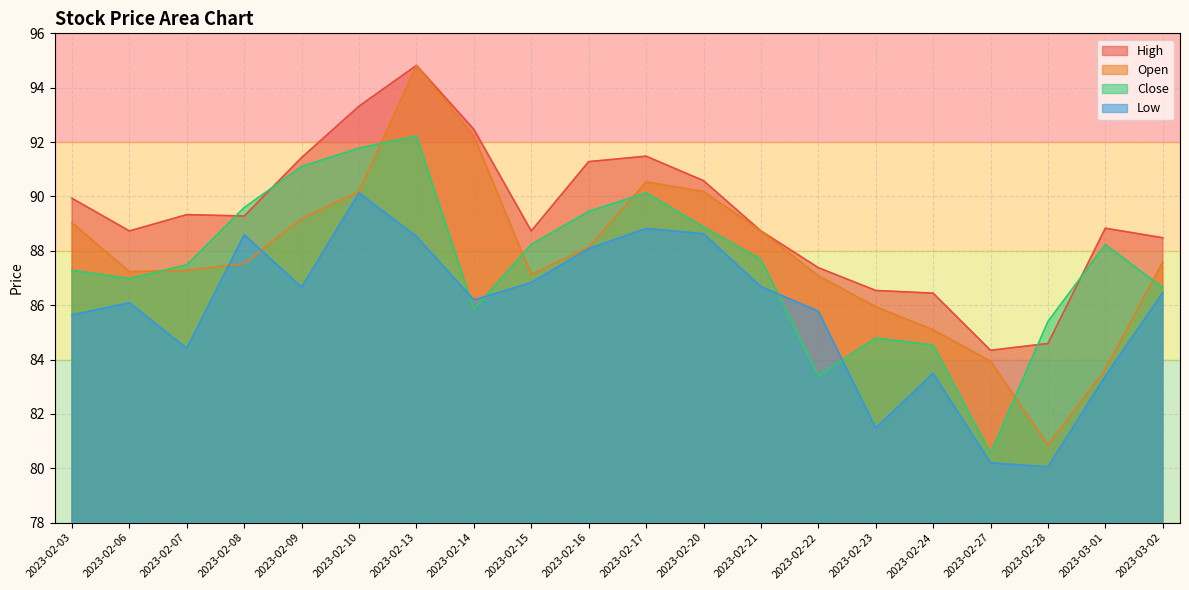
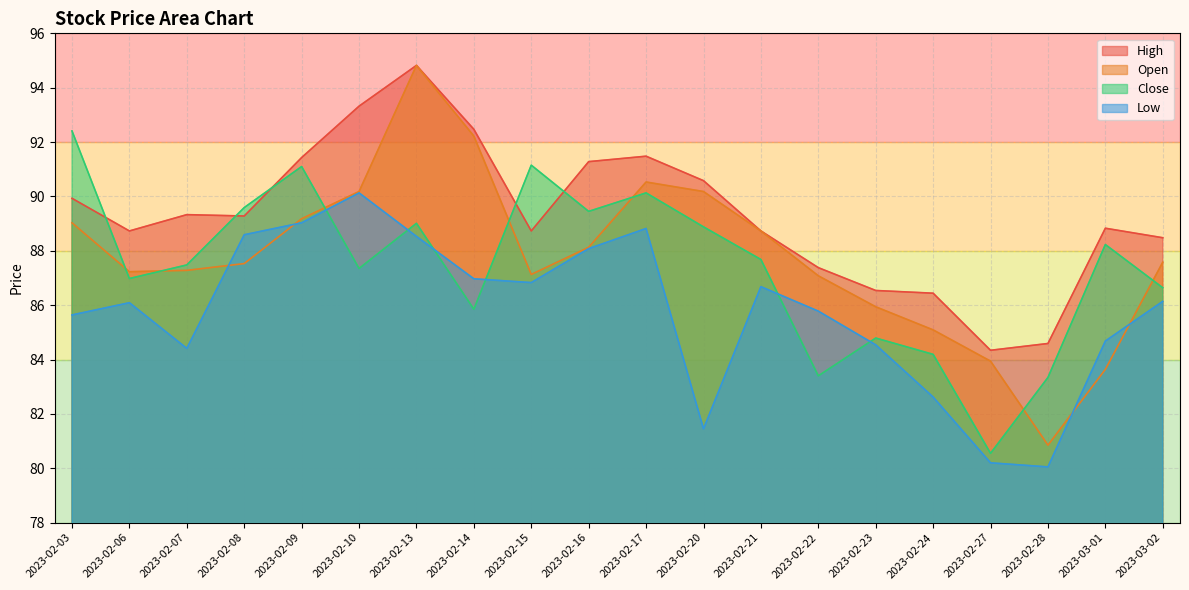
Close, 2023-02-03: 87.3 -> 92.4
Low, 2023-02-09: 86.7 -> 89.0
Close, 2023-02-10: 91.8 -> 87.4
Close, 2023-02-13: 92.2 -> 89.0
Low, 2023-02-14: 86.2 -> 87.0
Close, 2023-02-15: 88.2 -> 91.2
Low, 2023-02-20: 88.6 -> 81.5
Low, 2023-02-23: 81.5 -> 84.5
Close, 2023-02-24: 84.5 -> 84.2
Low, 2023-02-24: 83.5 -> 82.6
Close, 2023-02-28: 85.4 -> 83.3
Low, 2023-03-01: 83.4 -> 84.7
Low, 2023-03-02: 86.5 -> 86.1
